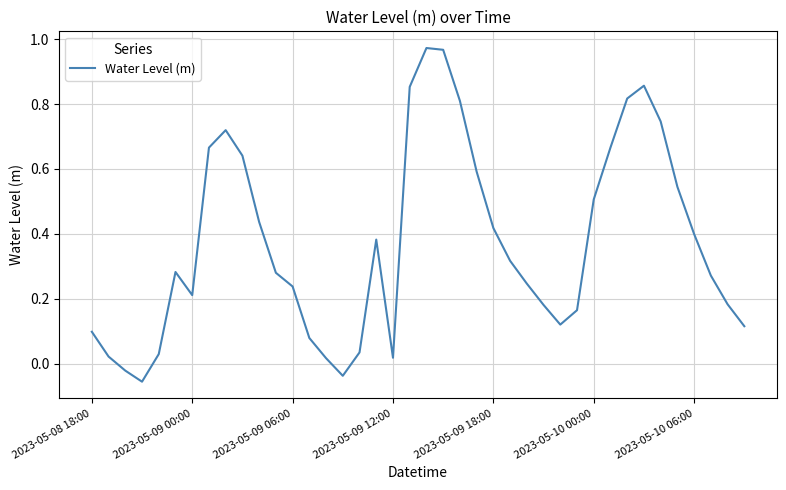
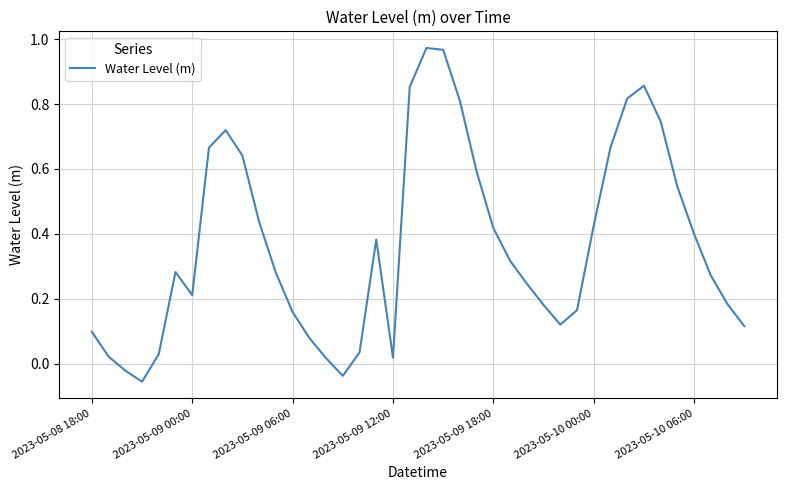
2023-05-09 06:00: 0.24 -> 0.16
2023-05-10 00:00: 0.51 -> 0.43
